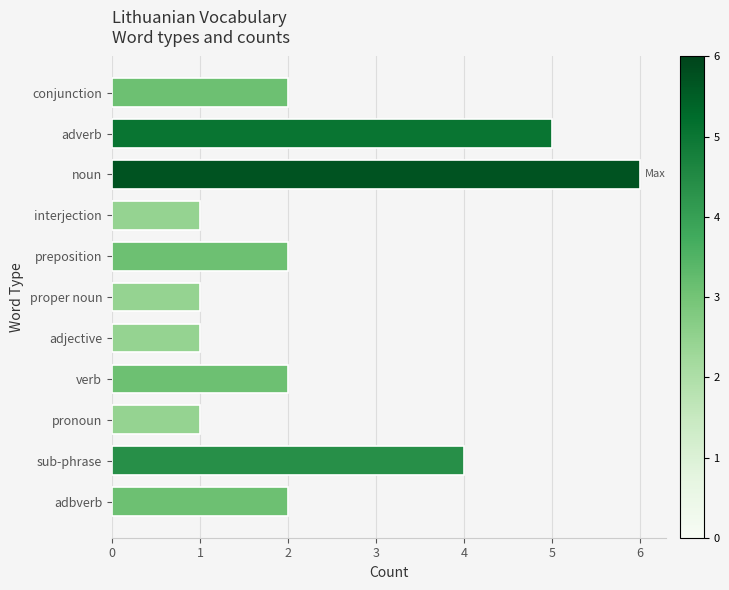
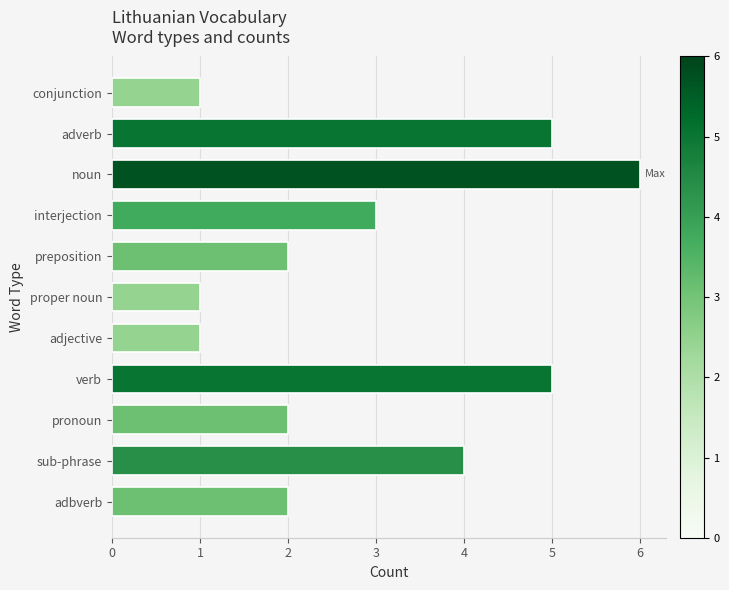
conjunction: 2 -> 1
interjection: 1 -> 3
verb: 2 -> 5
pronoun: 1 -> 2
